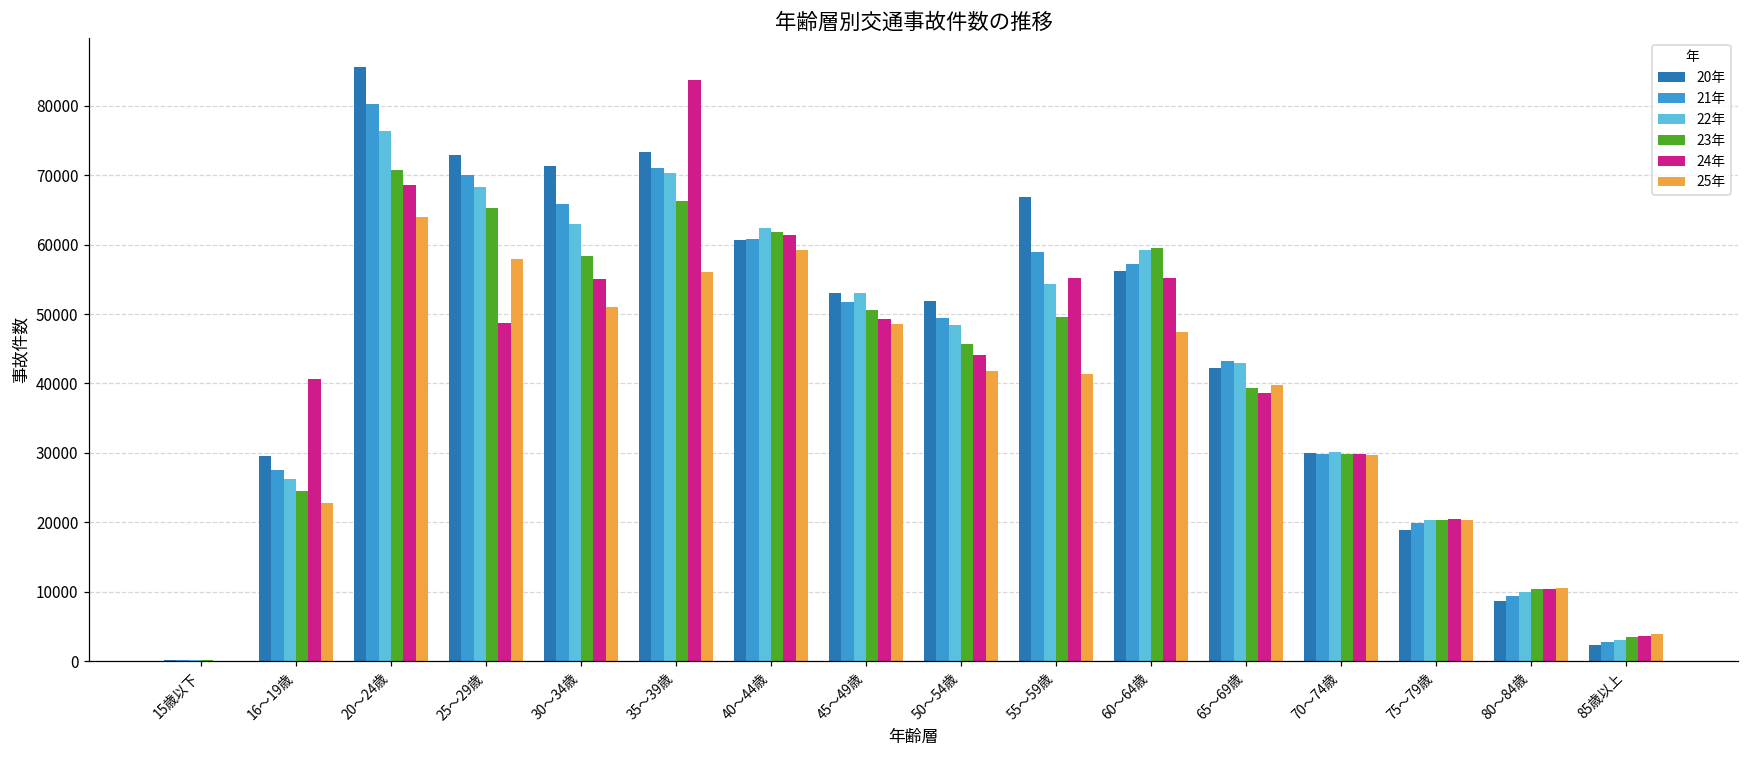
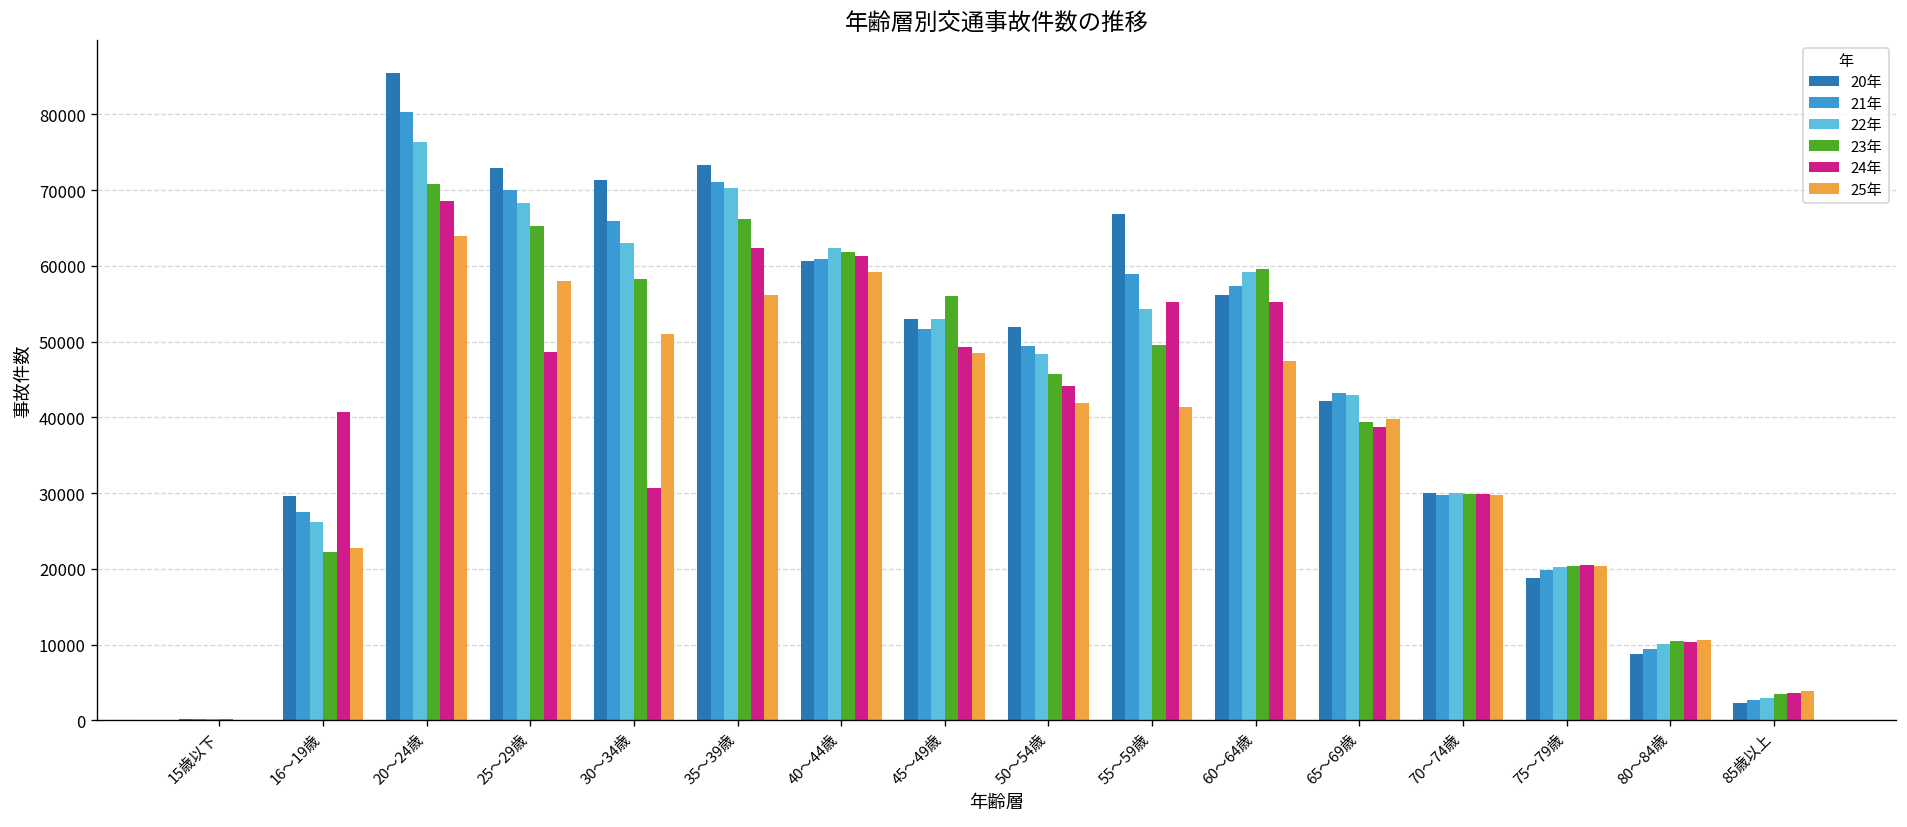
23年, 16～19歳: 24000 -> 22000
24年, 30～34歳: 55000 -> 31000
24年, 35～39歳: 84000 -> 62000
23年, 45～49歳: 51000 -> 56000
